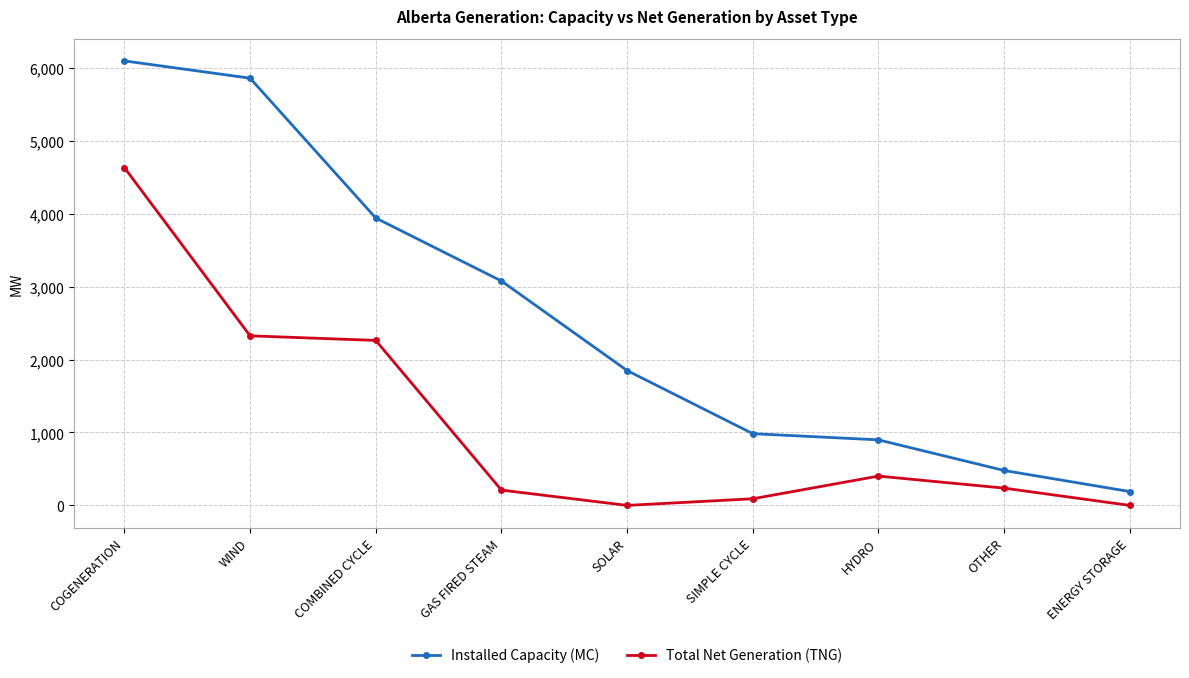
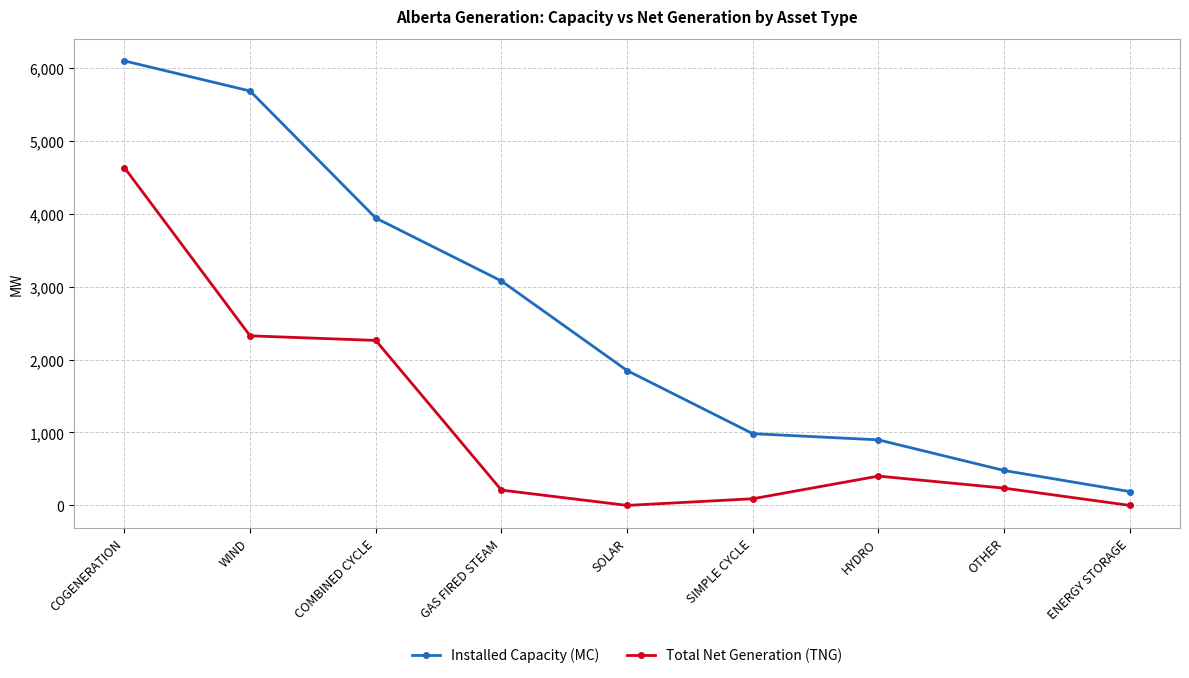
Installed Capacity (MC), WIND: 5,900 -> 5,700
